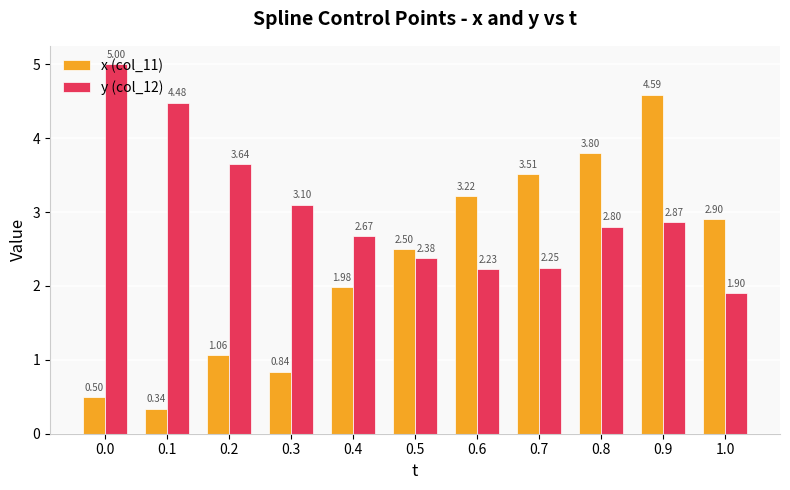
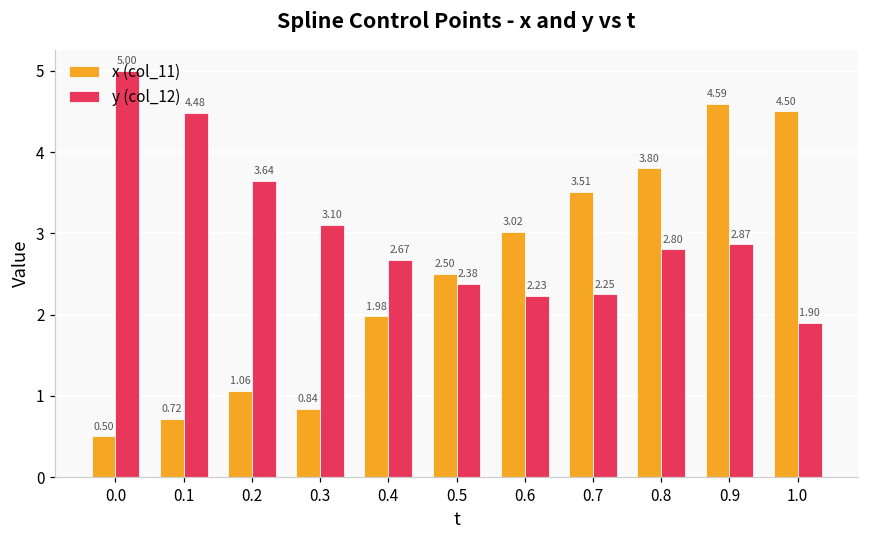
x (col_11), 0.1: 0.34 -> 0.72
x (col_11), 0.6: 3.22 -> 3.02
x (col_11), 1.0: 2.90 -> 4.50
